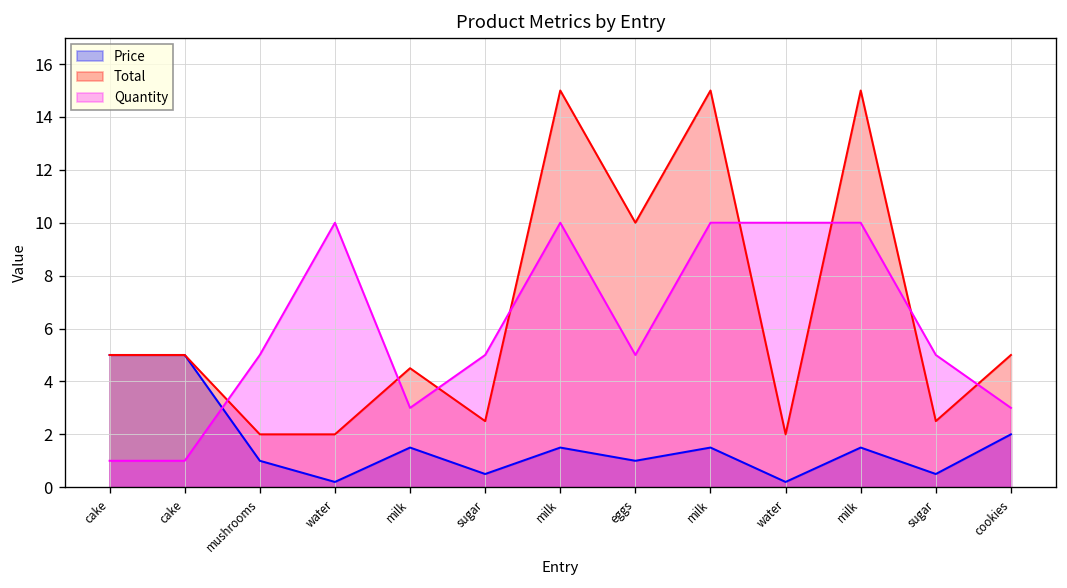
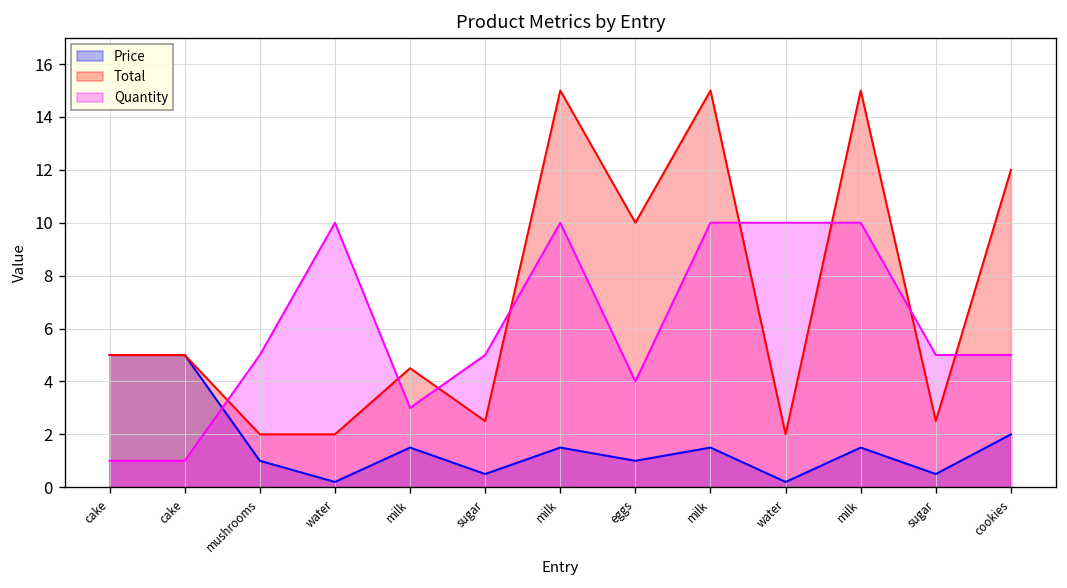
Quantity, eggs: 5 -> 4
Total, cookies: 5 -> 12
Quantity, cookies: 3 -> 5
